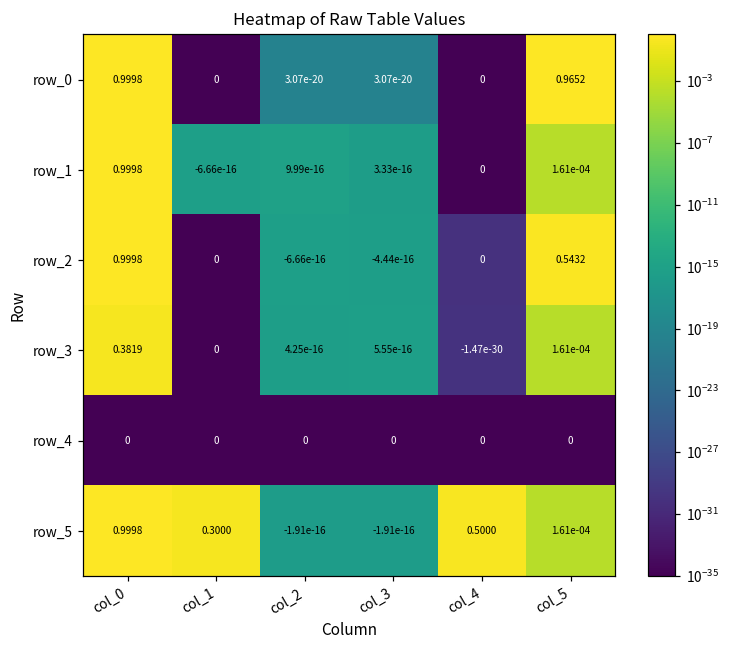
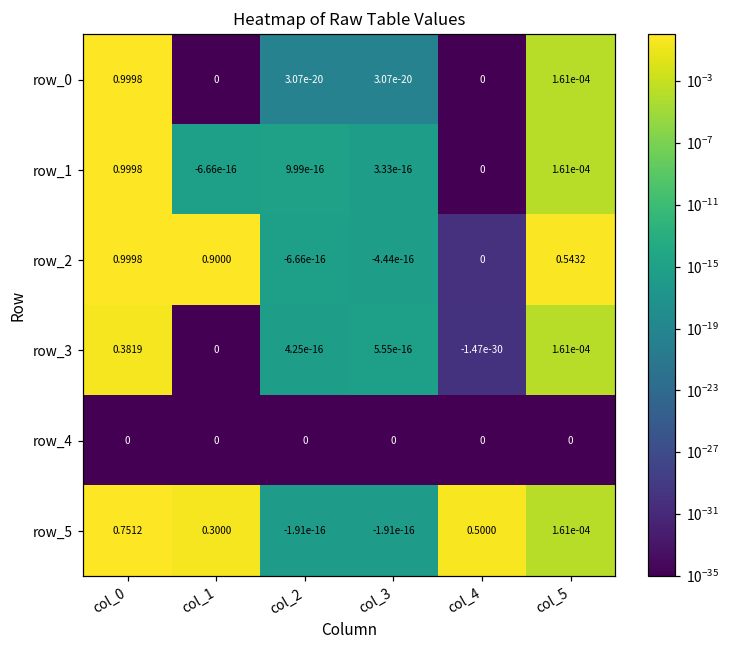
row_0, col_5: 0.9652 -> 1.61e-04
row_2, col_1: 0 -> 0.9000
row_5, col_0: 0.9998 -> 0.7512
